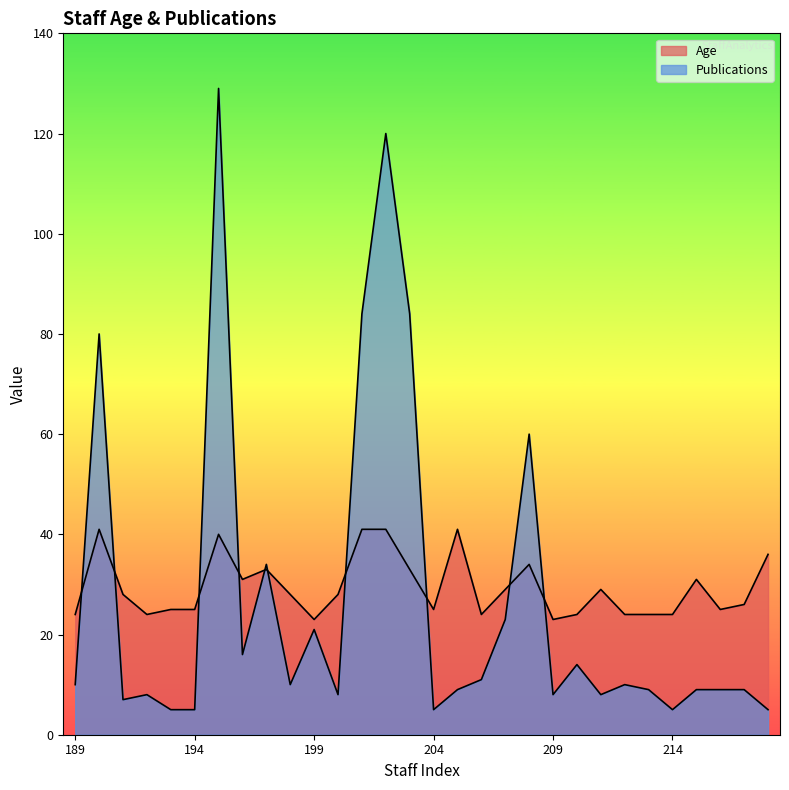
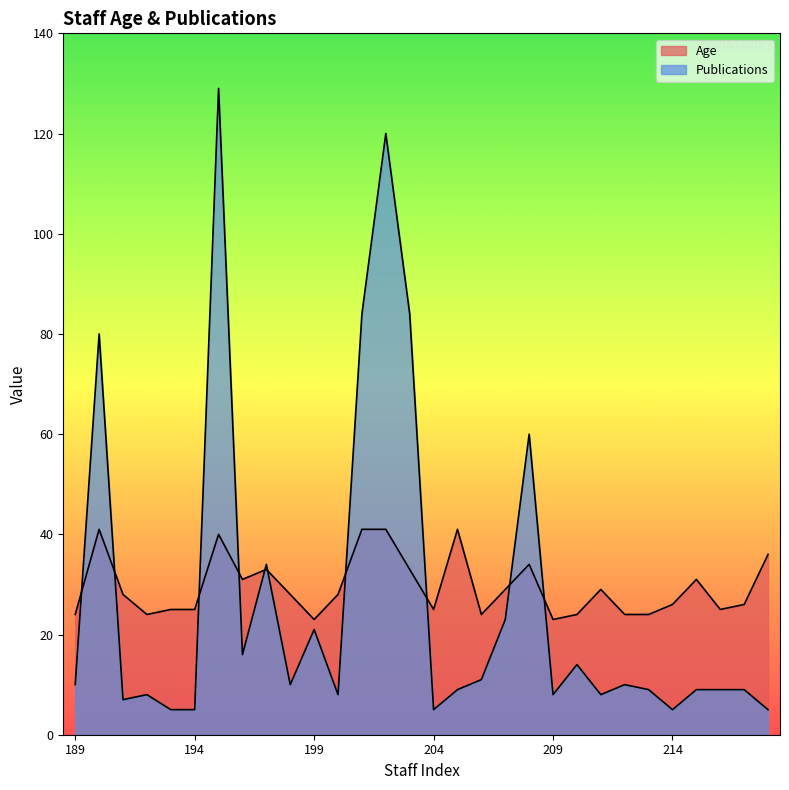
Age, 214: 24 -> 26
